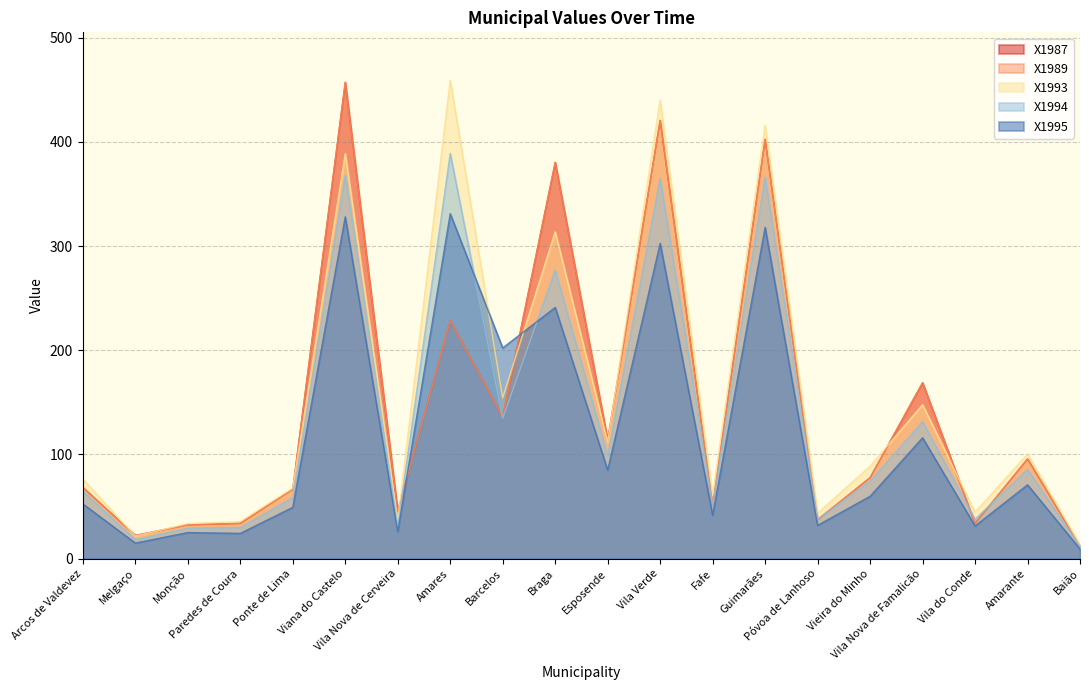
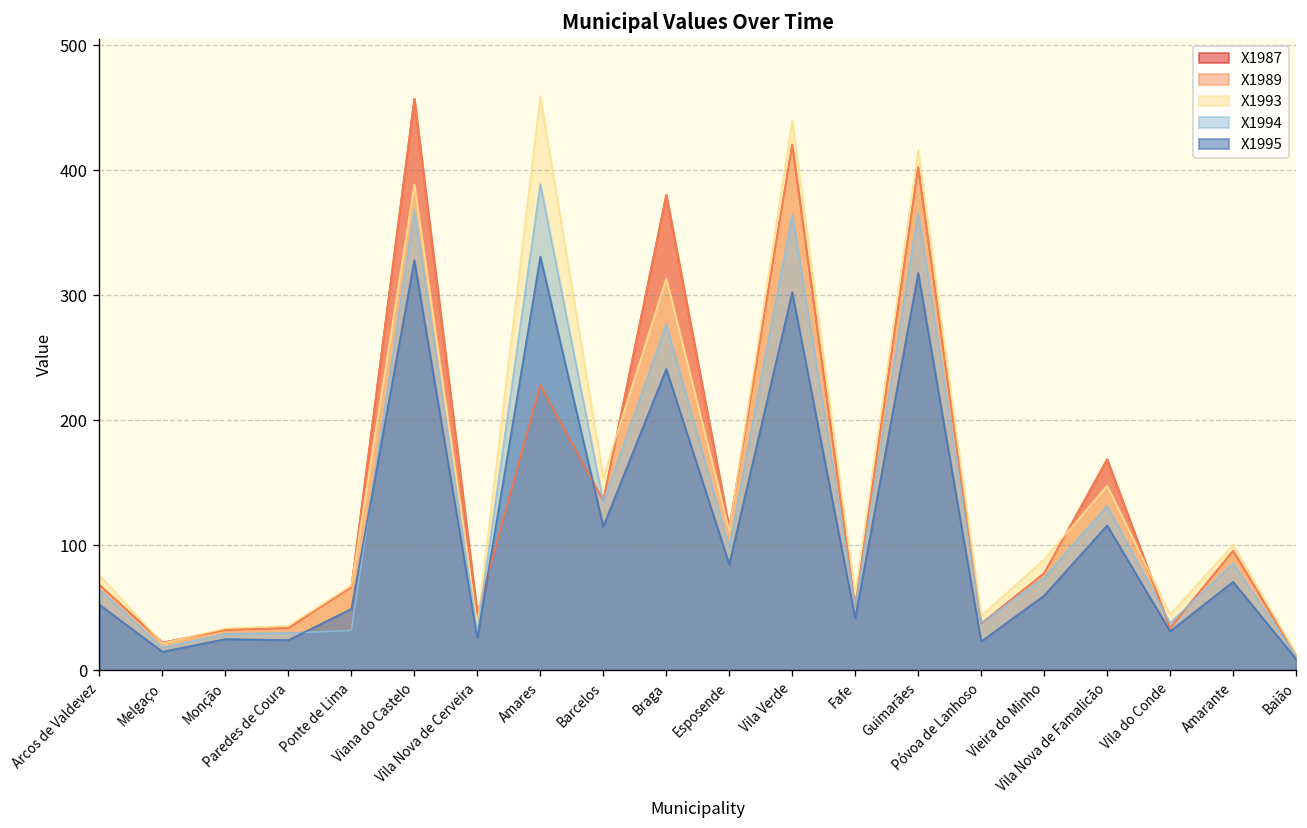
X1994, Ponte de Lima: 59 -> 32
X1995, Barcelos: 202 -> 115
X1995, Póvoa de Lanhoso: 32 -> 23
